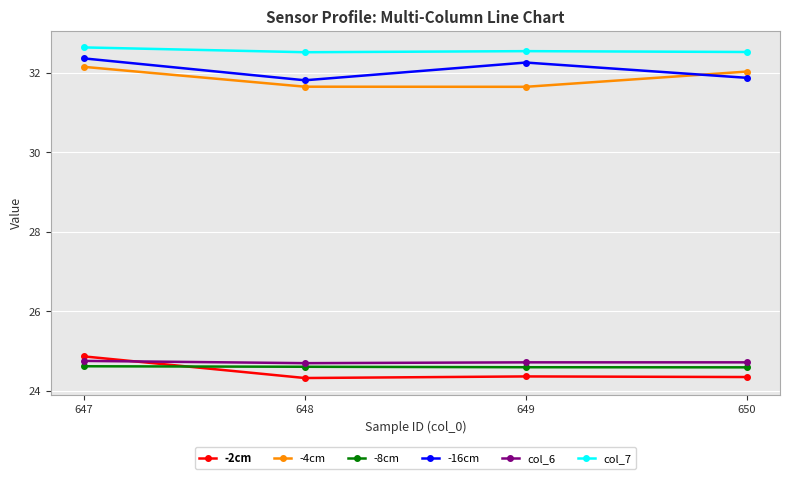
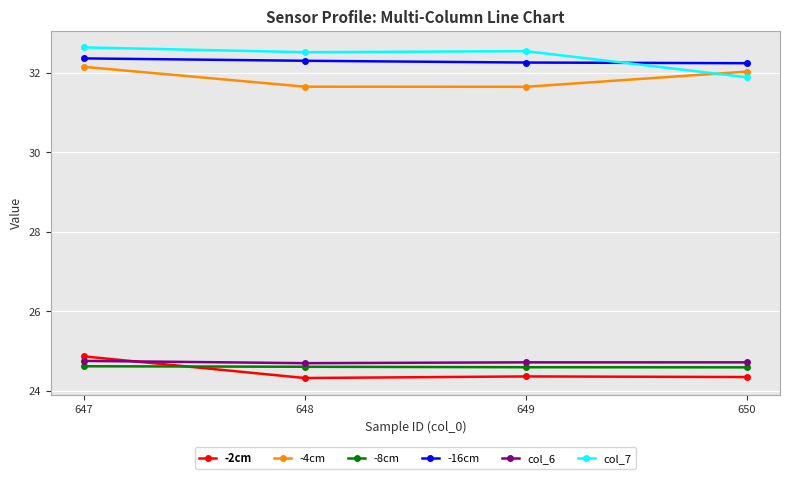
-16cm, 648: 31.8 -> 32.3
-16cm, 650: 31.9 -> 32.2
col_7, 650: 32.5 -> 31.9
